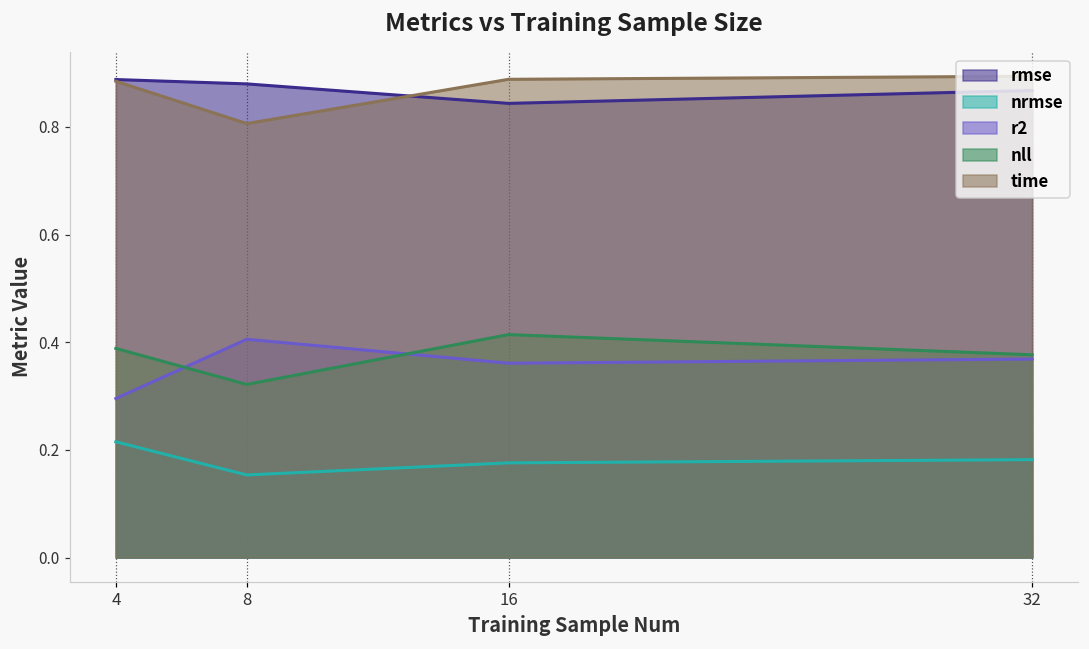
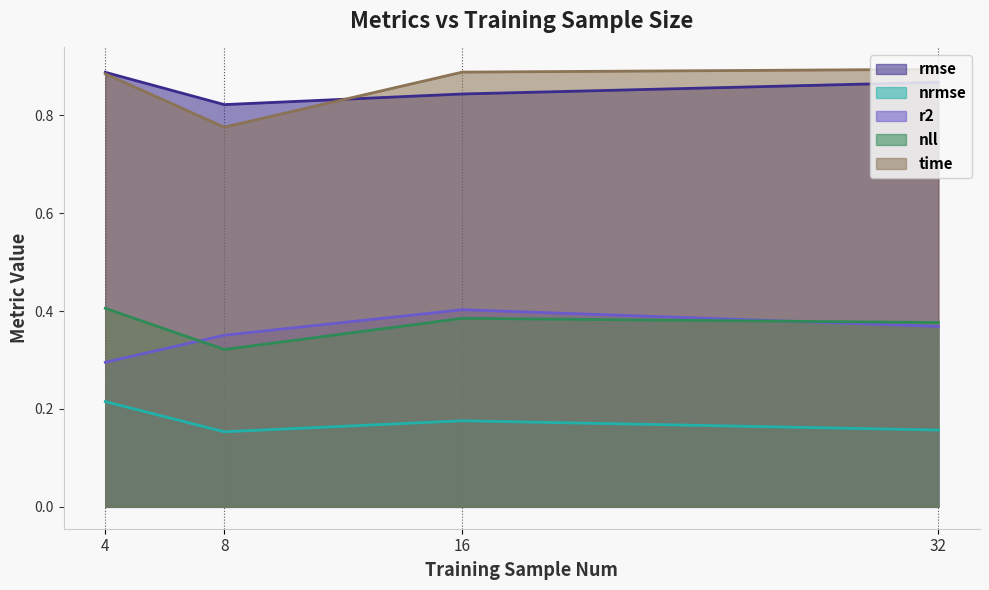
nll, 4: 0.39 -> 0.41
rmse, 8: 0.88 -> 0.82
r2, 8: 0.41 -> 0.35
time, 8: 0.81 -> 0.78
r2, 16: 0.36 -> 0.40
nll, 16: 0.41 -> 0.39
nrmse, 32: 0.18 -> 0.16
